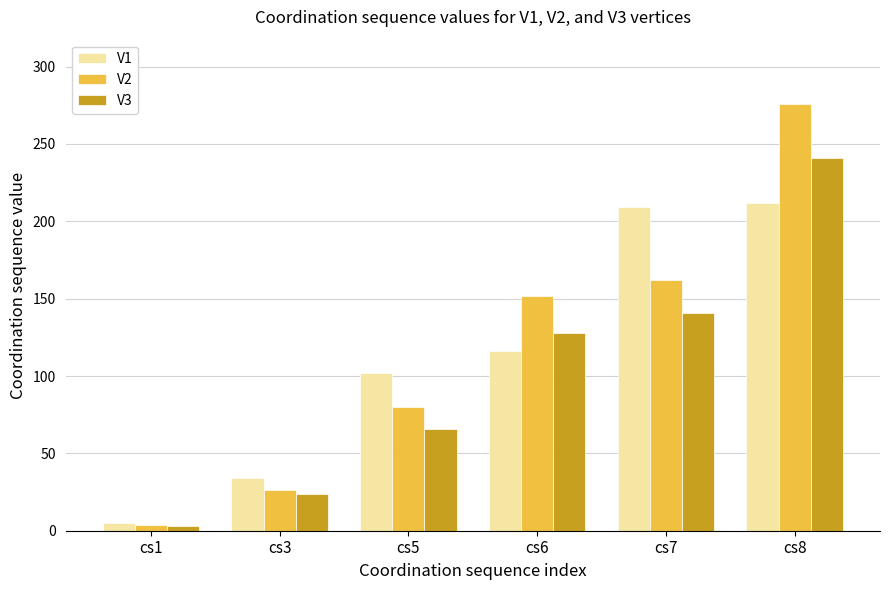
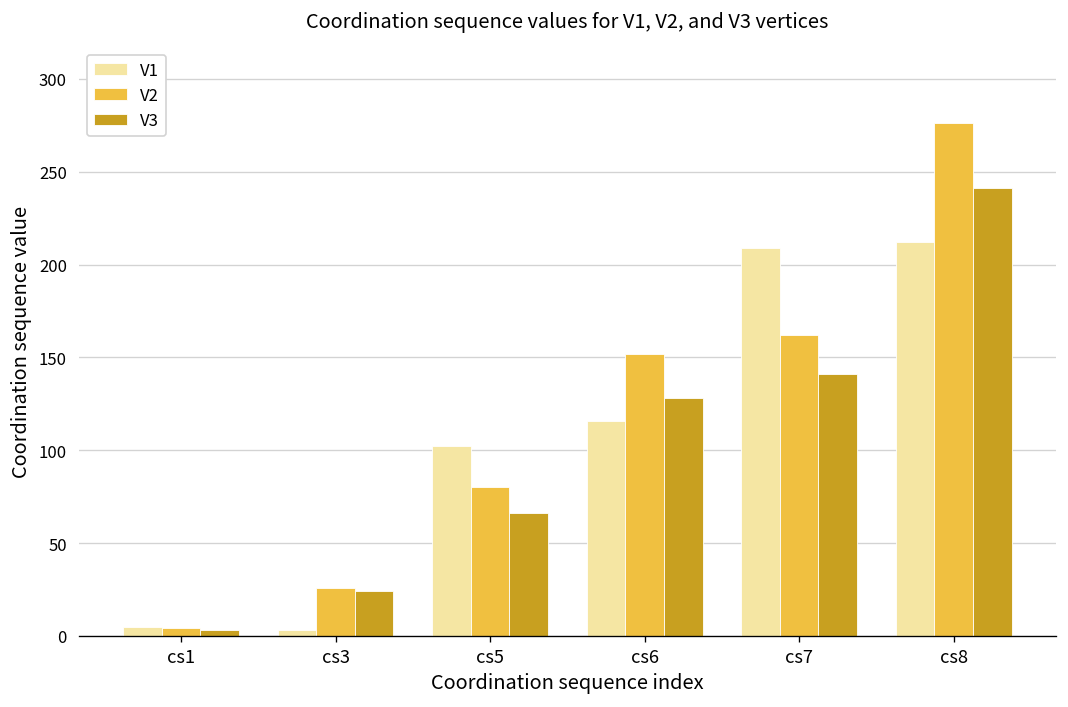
V1, cs3: 34 -> 3
